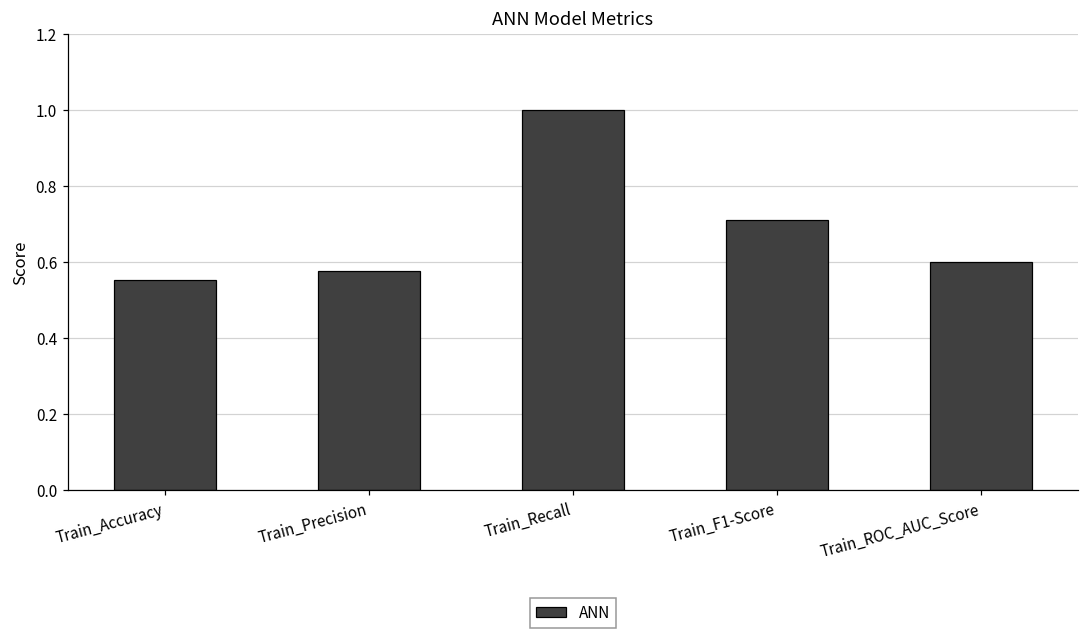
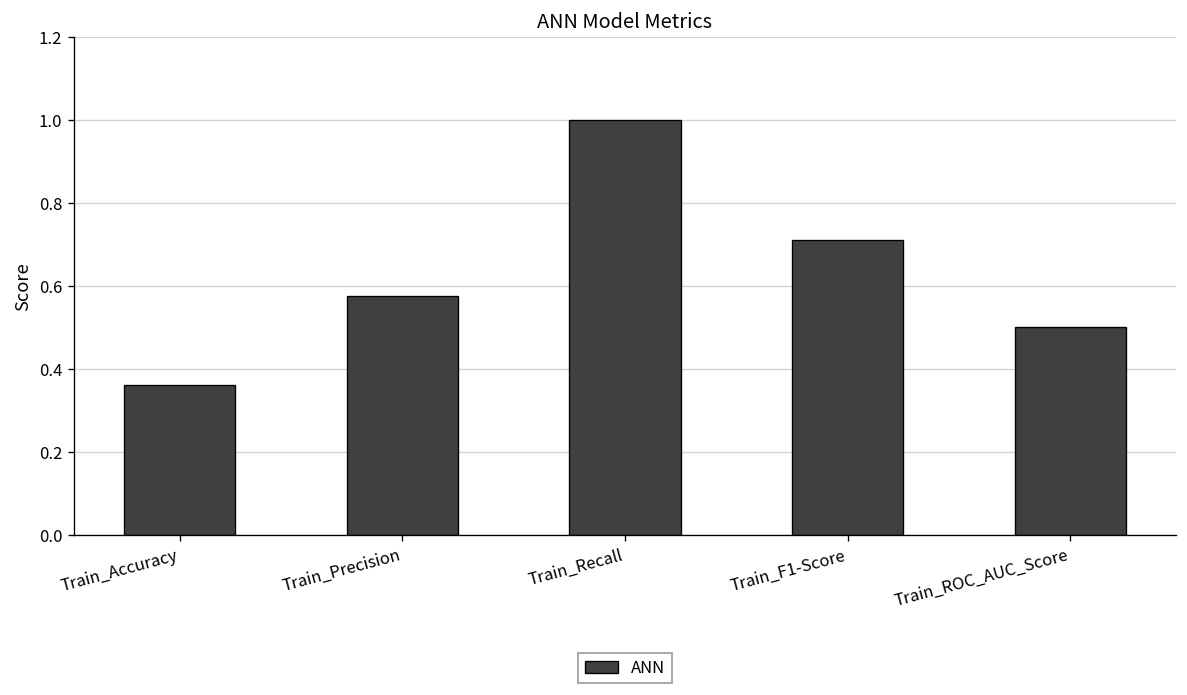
Train_Accuracy: 0.55 -> 0.36
Train_ROC_AUC_Score: 0.6 -> 0.5
